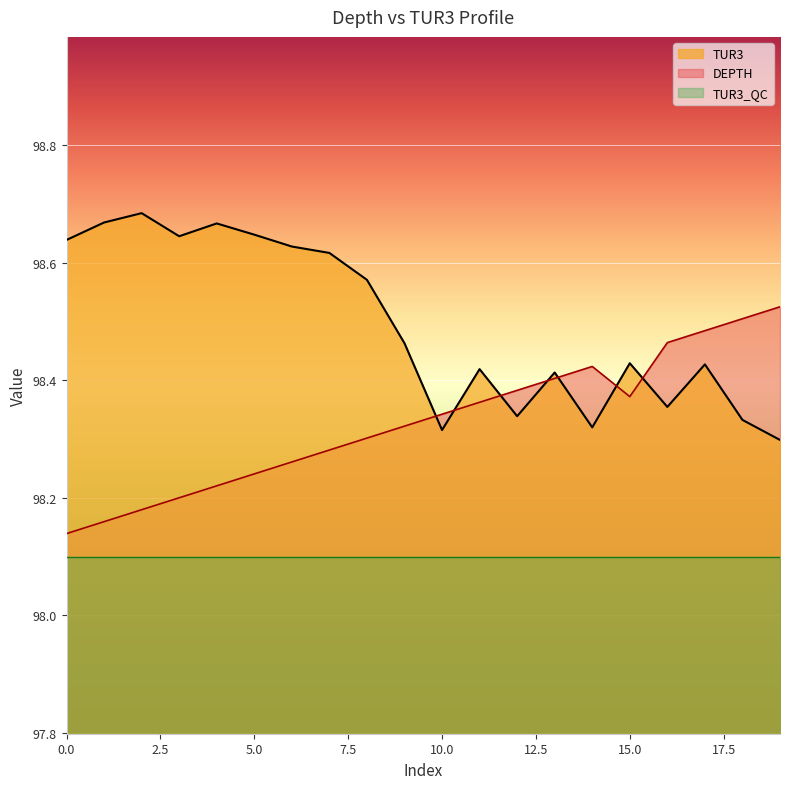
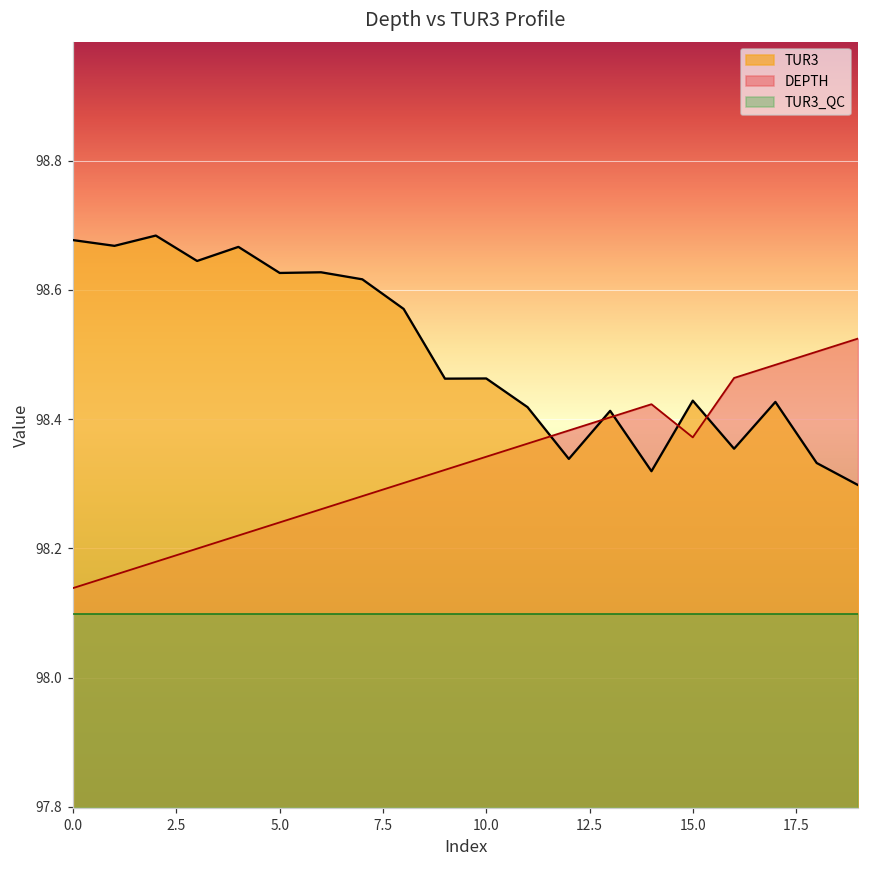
TUR3, 0.0: 98.64 -> 98.68
TUR3, 5.0: 98.65 -> 98.63
TUR3, 10.0: 98.31 -> 98.46
